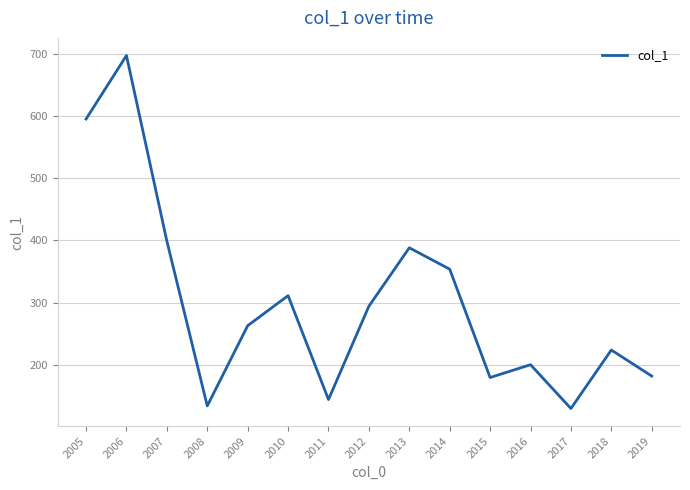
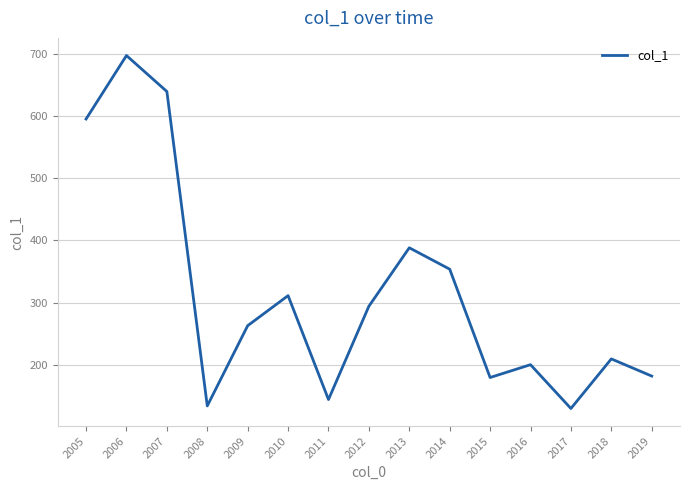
2007: 400 -> 640
2018: 220 -> 210
